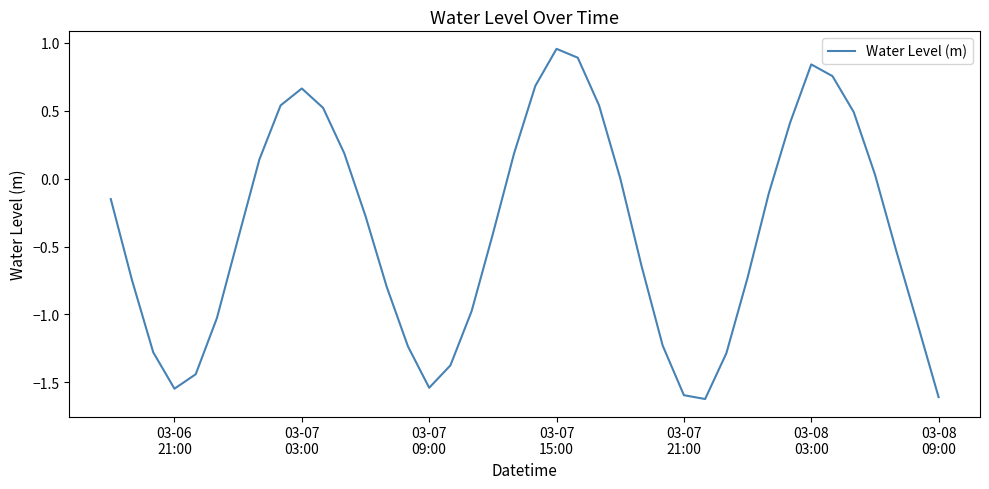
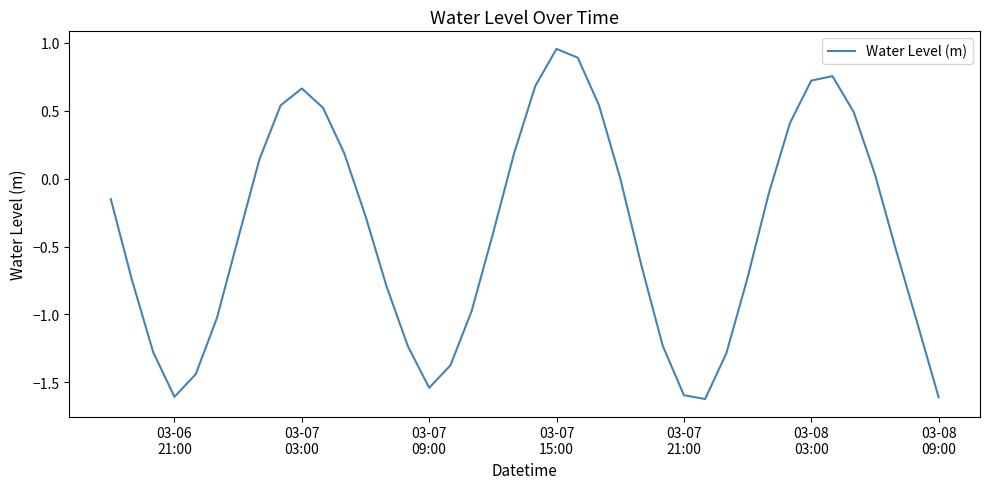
03-06 21:00: -1.55 -> -1.61
03-08 03:00: 0.84 -> 0.72
